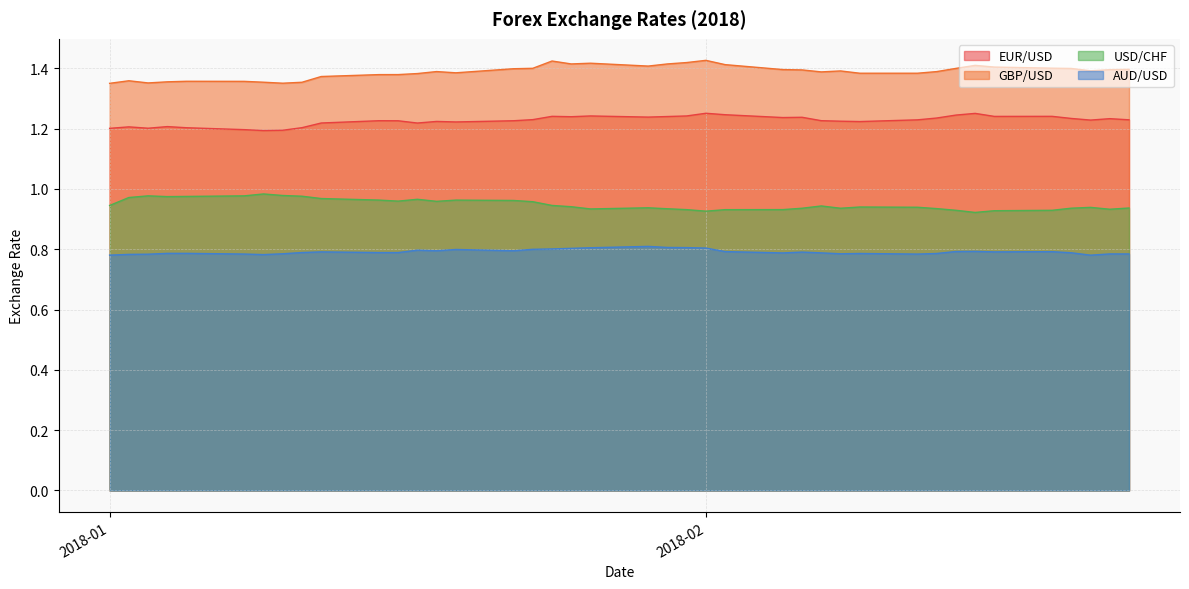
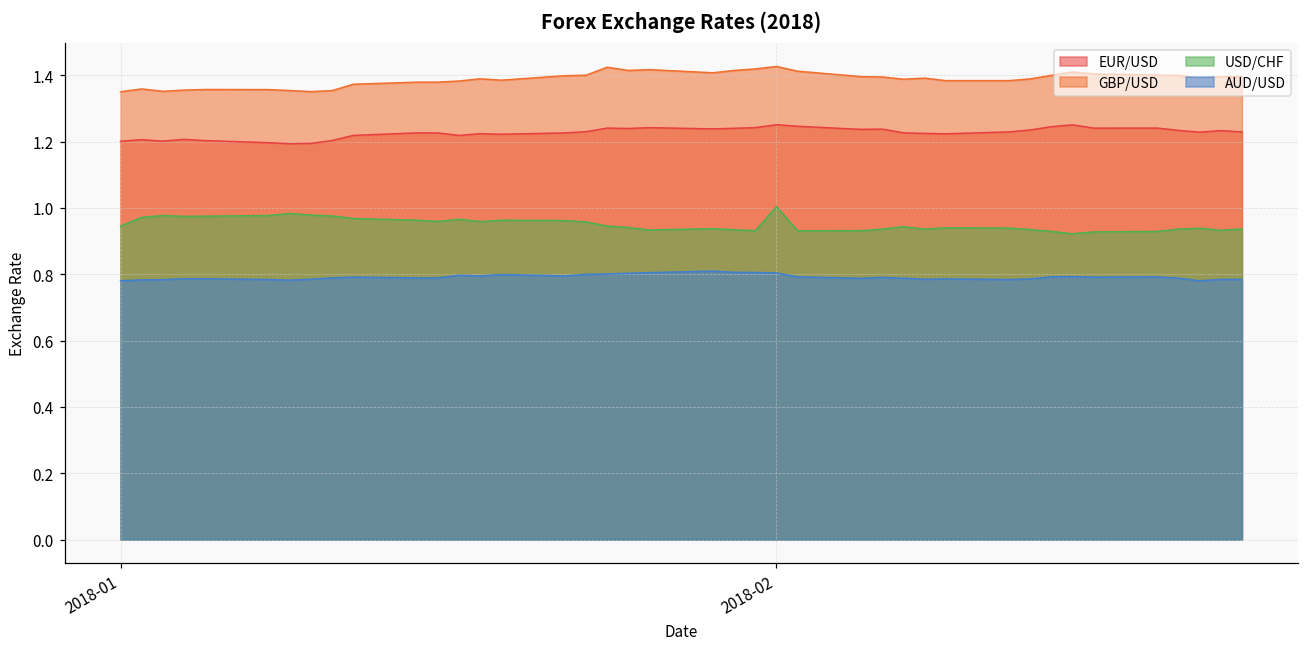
USD/CHF, 2018-02: 0.93 -> 1.00
